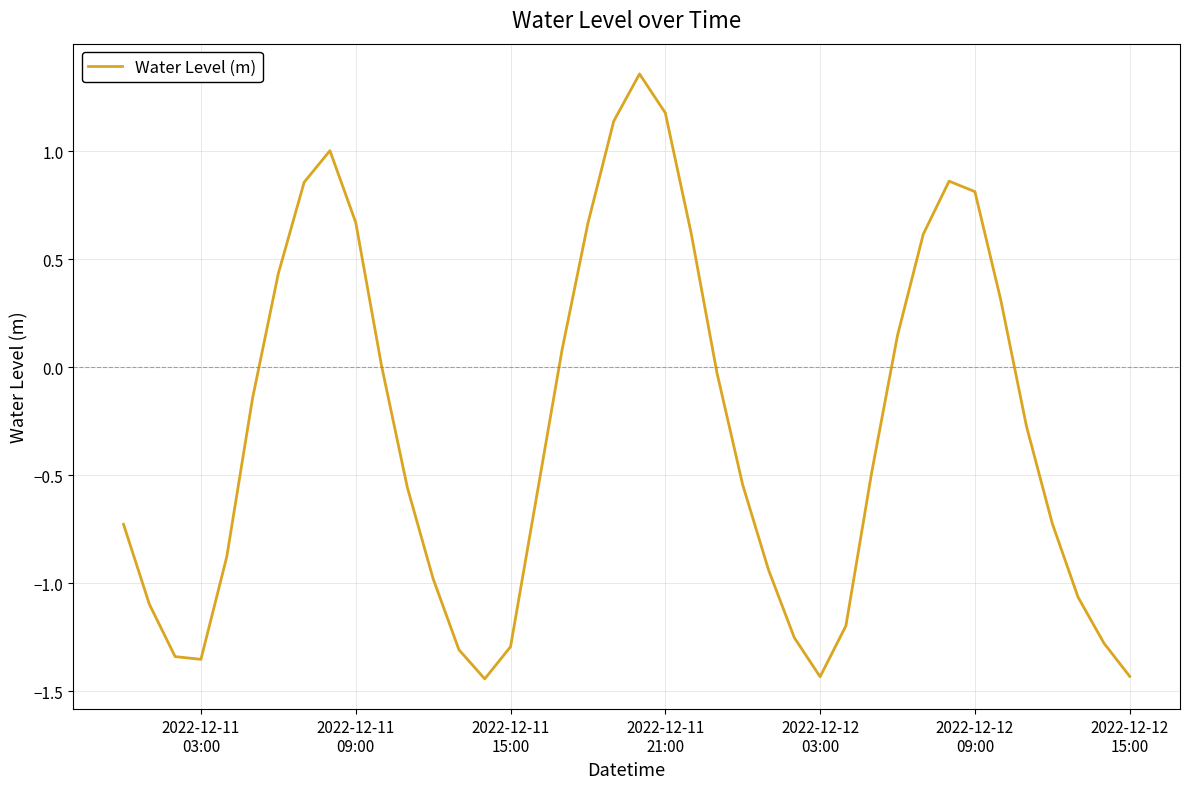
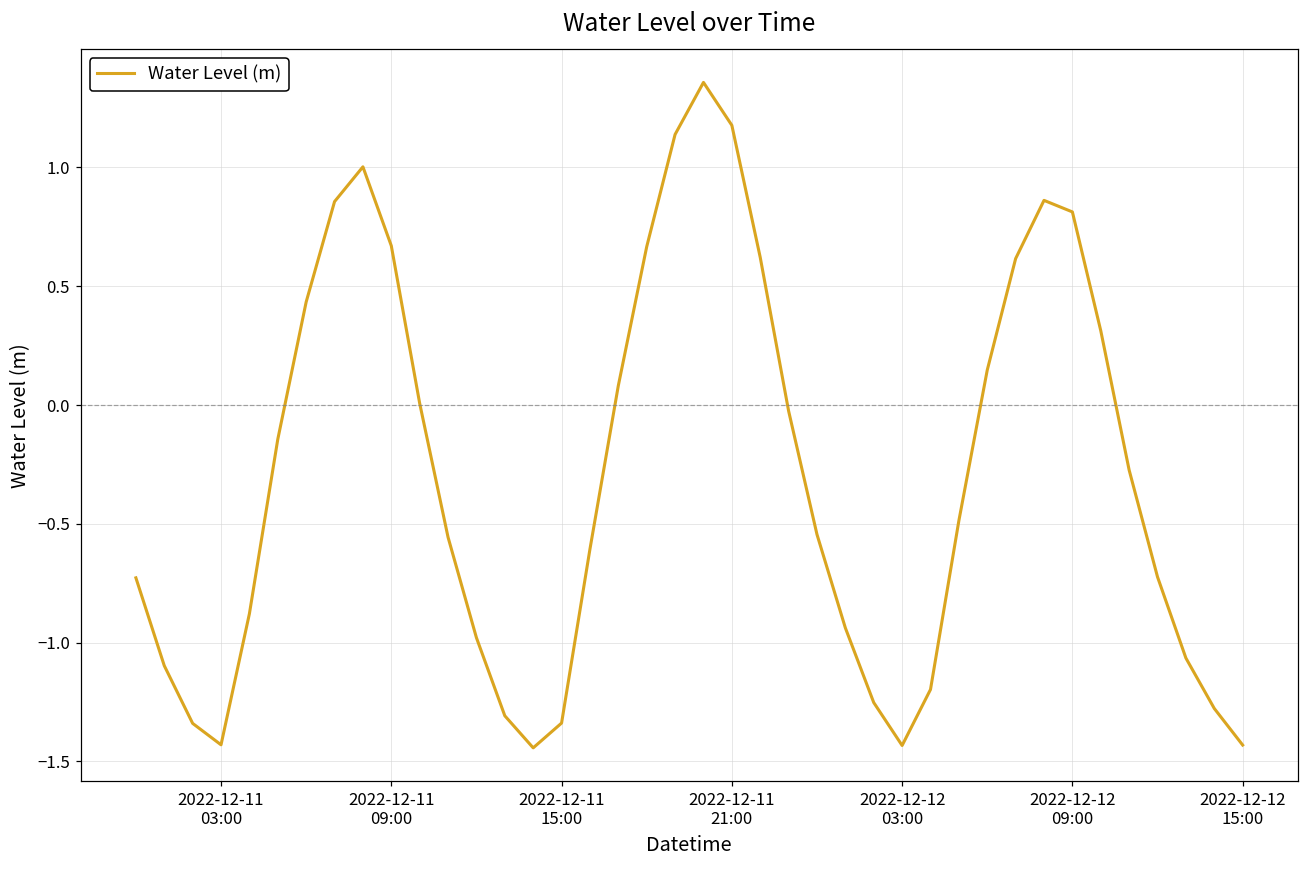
2022-12-11 03:00: -1.35 -> -1.43
2022-12-11 15:00: -1.29 -> -1.34
